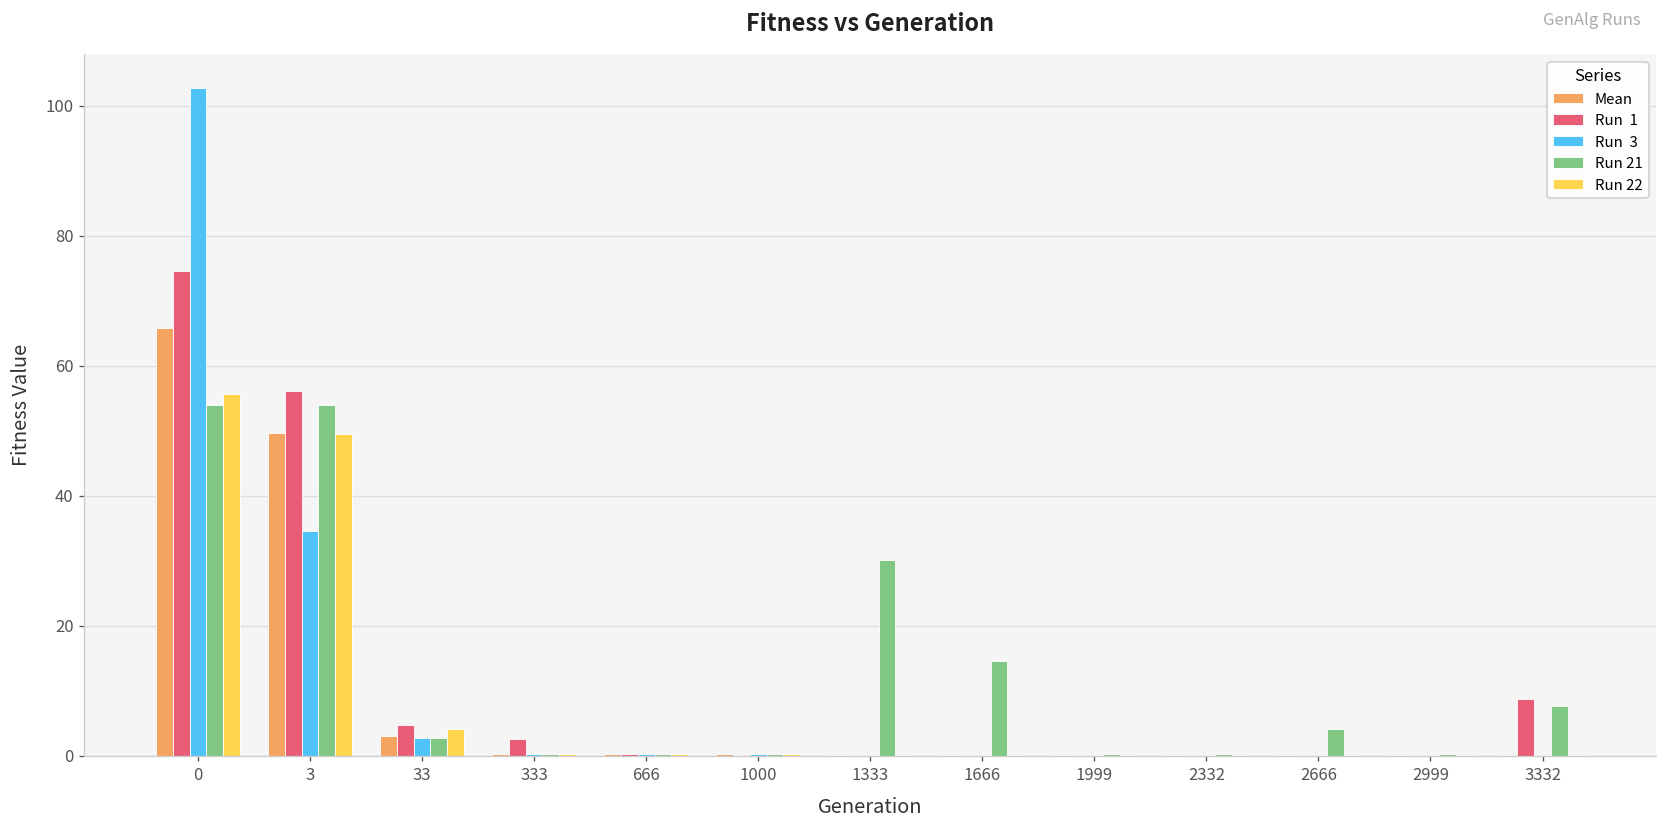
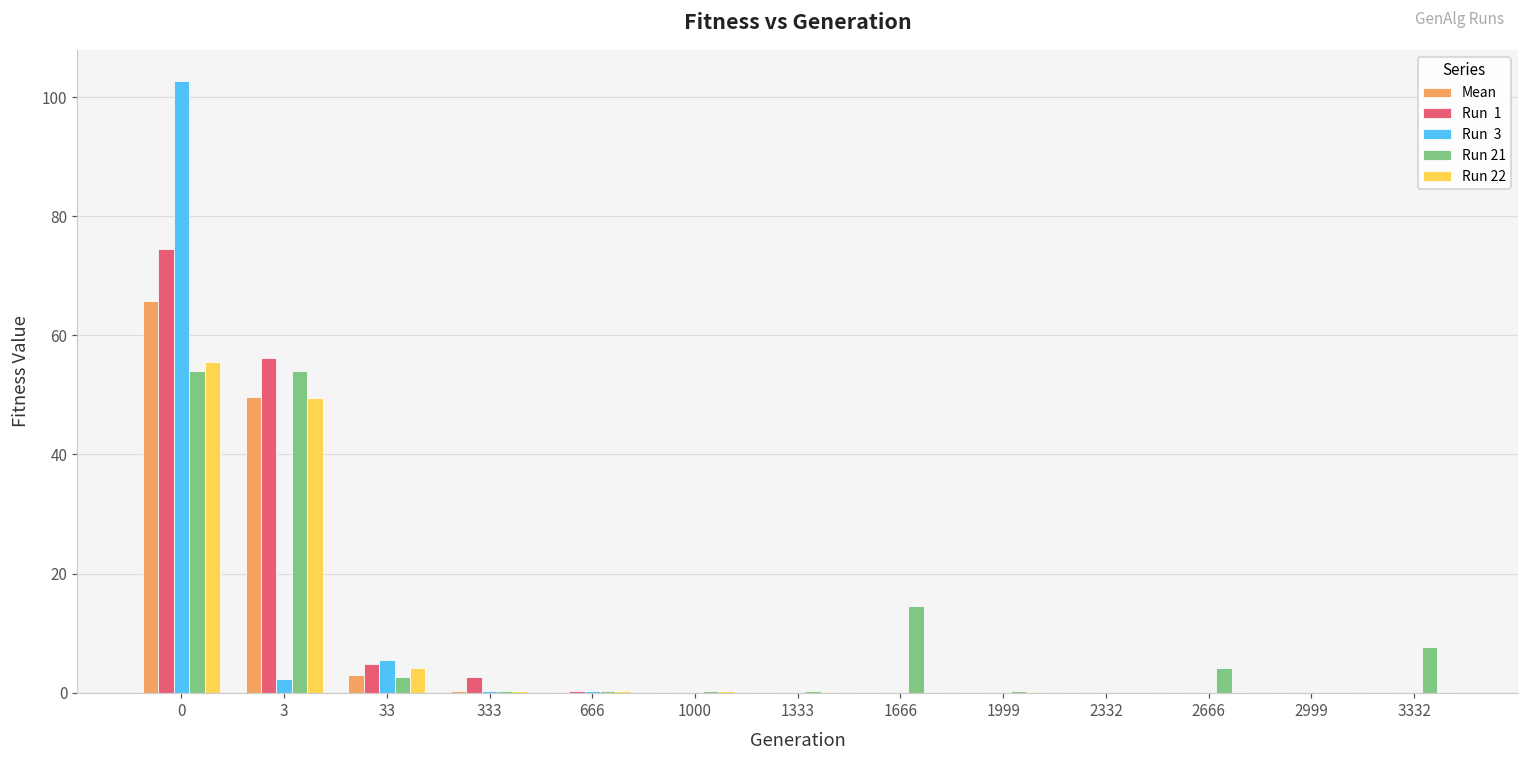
Run 3, 3: 34 -> 2
Run 3, 33: 3 -> 5
Run 21, 1333: 30 -> 0
Run 1, 3332: 9 -> 0
